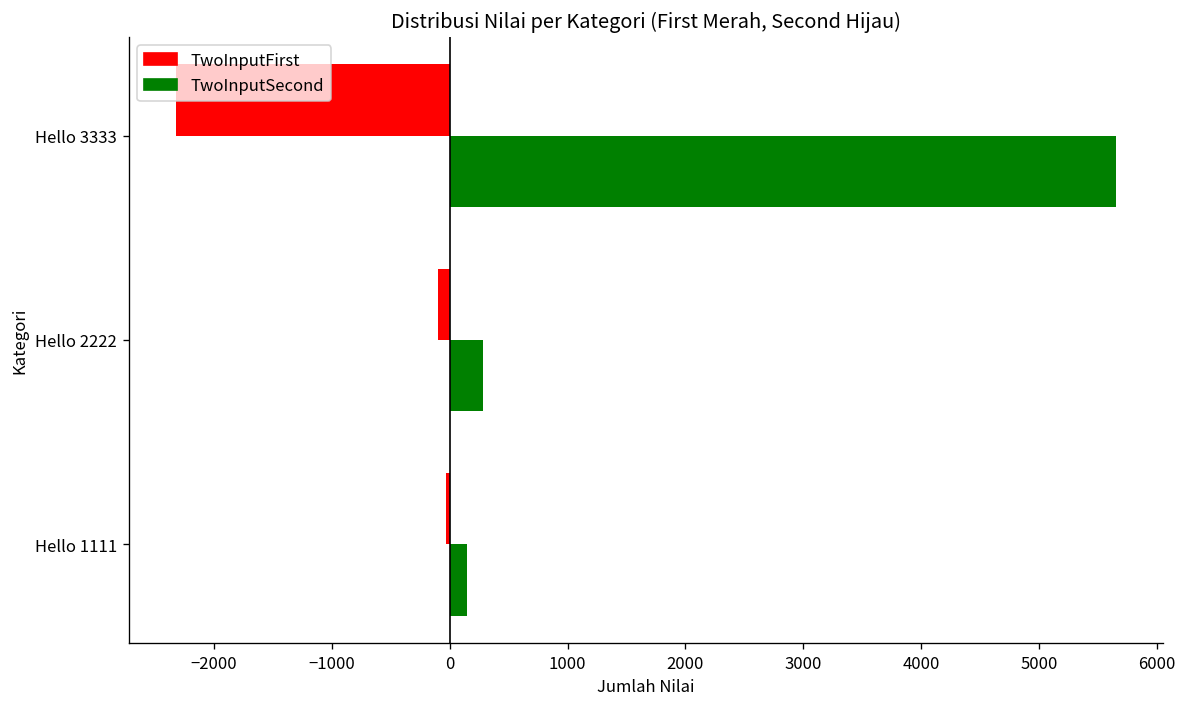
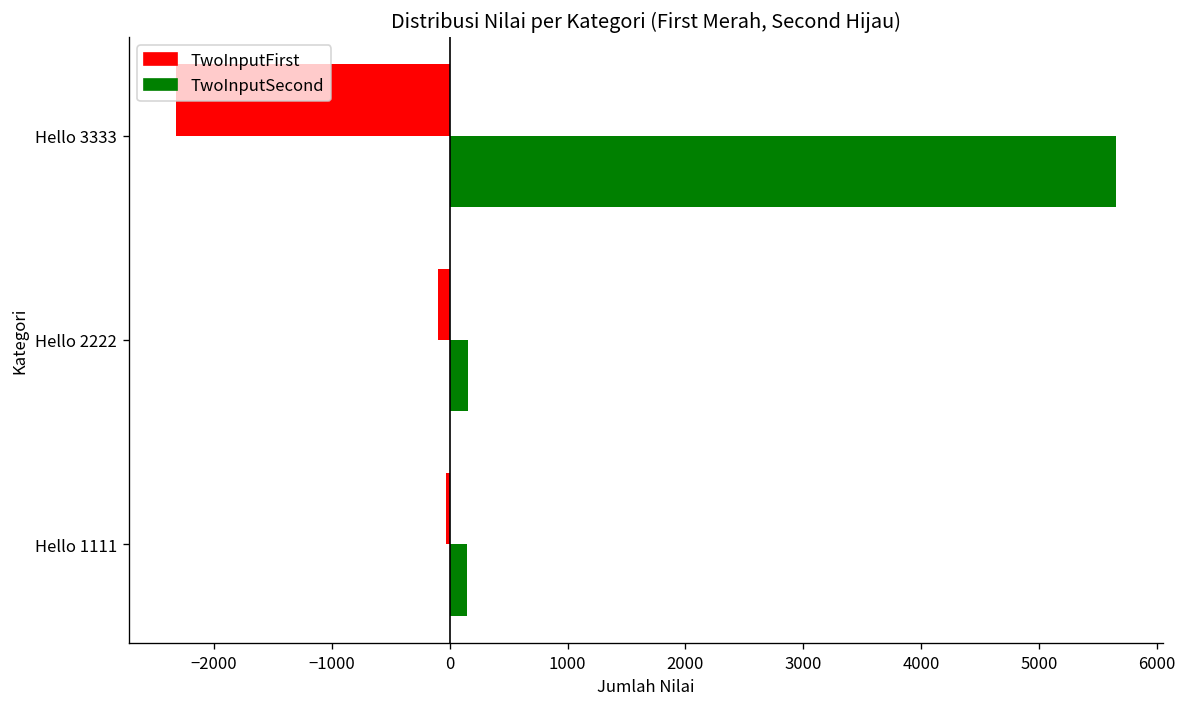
TwoInputSecond, Hello 2222: 300 -> 200
